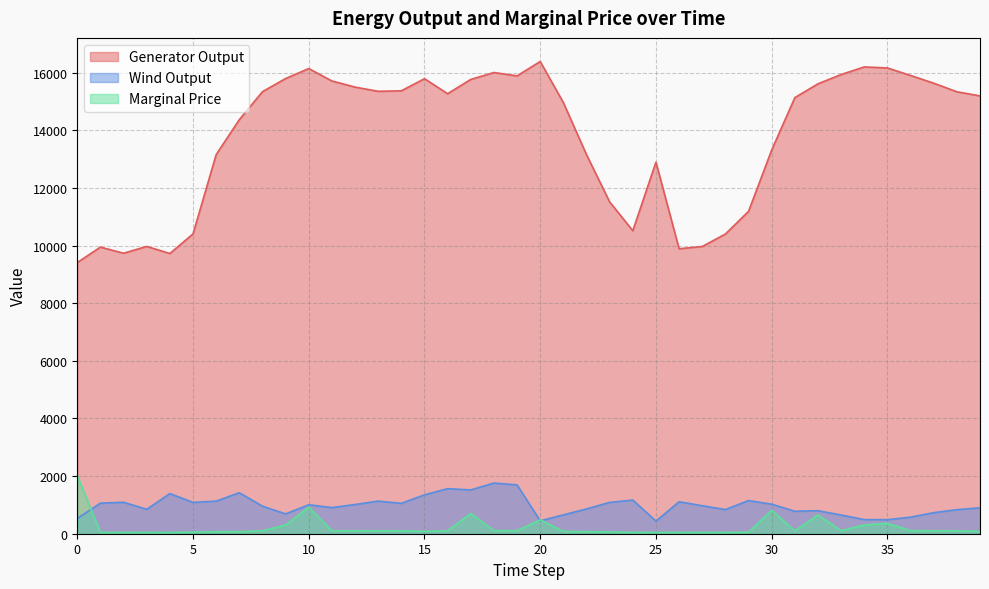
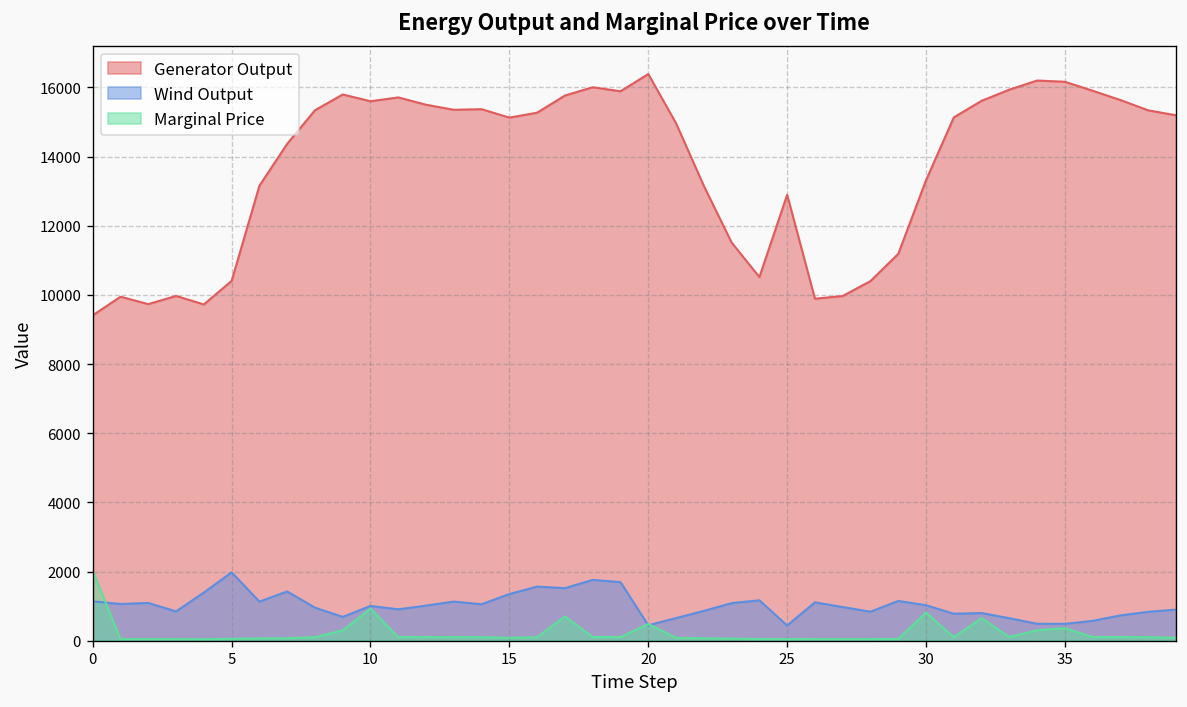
Wind Output, 0: 500 -> 1100
Wind Output, 5: 1100 -> 2000
Generator Output, 10: 16100 -> 15600
Generator Output, 15: 15800 -> 15100
